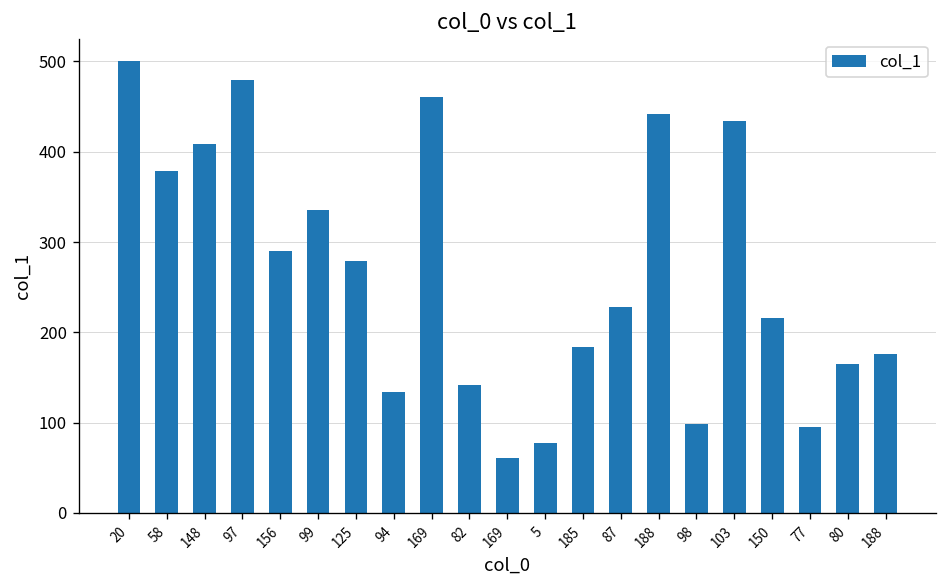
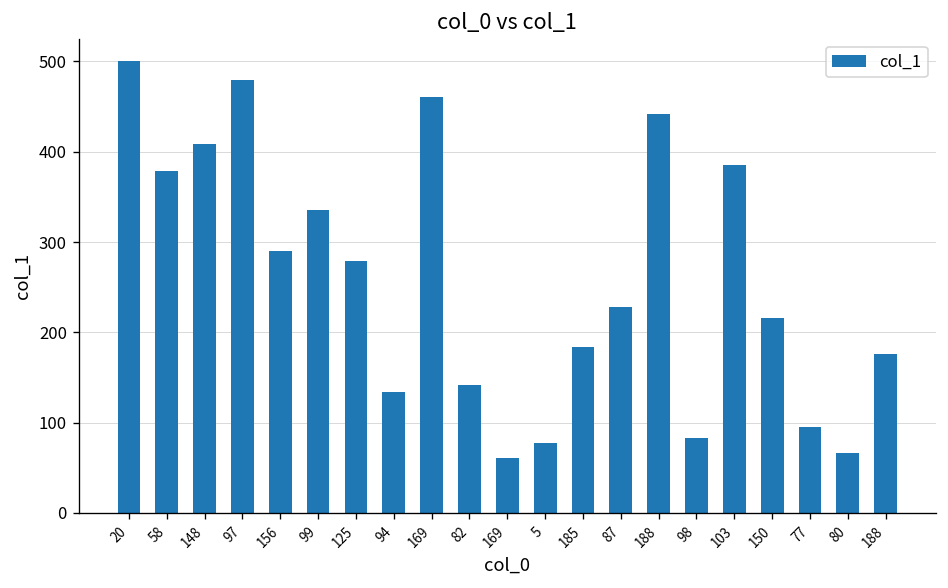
98: 100 -> 80
103: 430 -> 390
80: 170 -> 70
